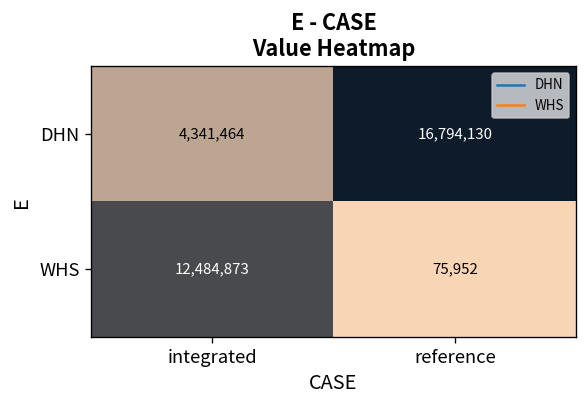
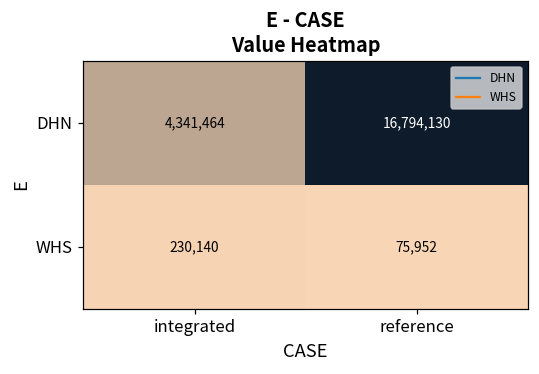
WHS, integrated: 12,484,873 -> 230,140
